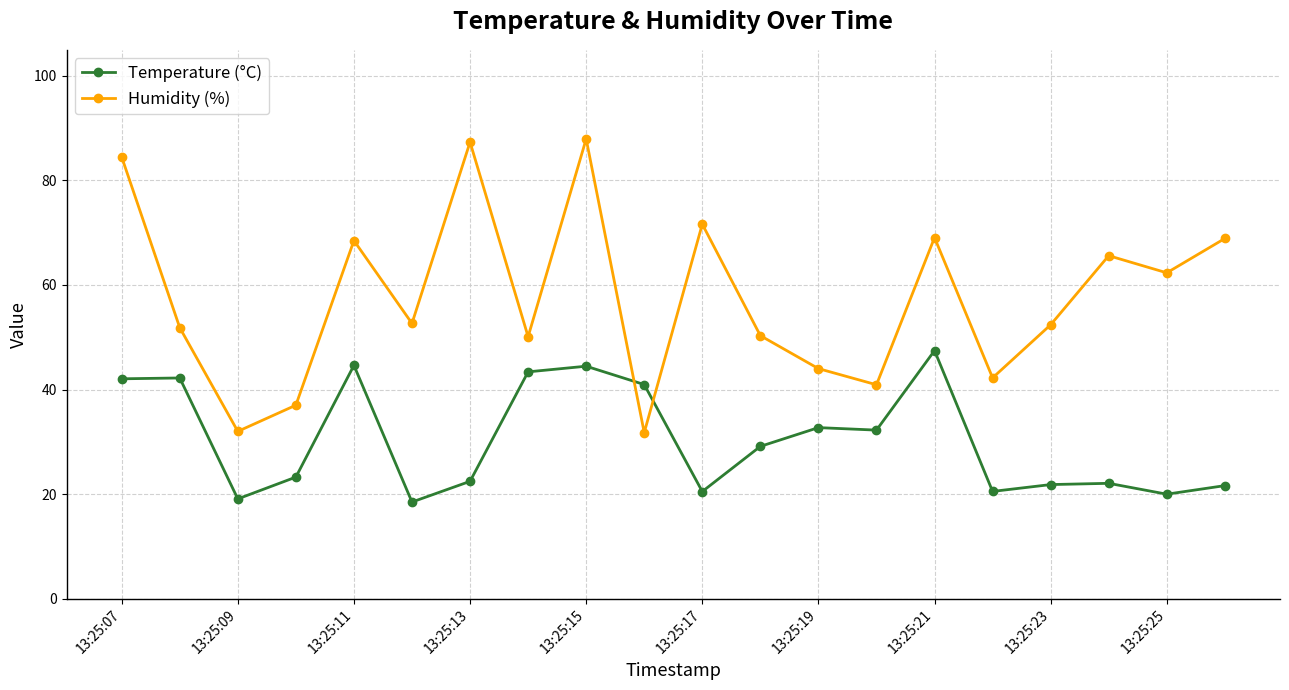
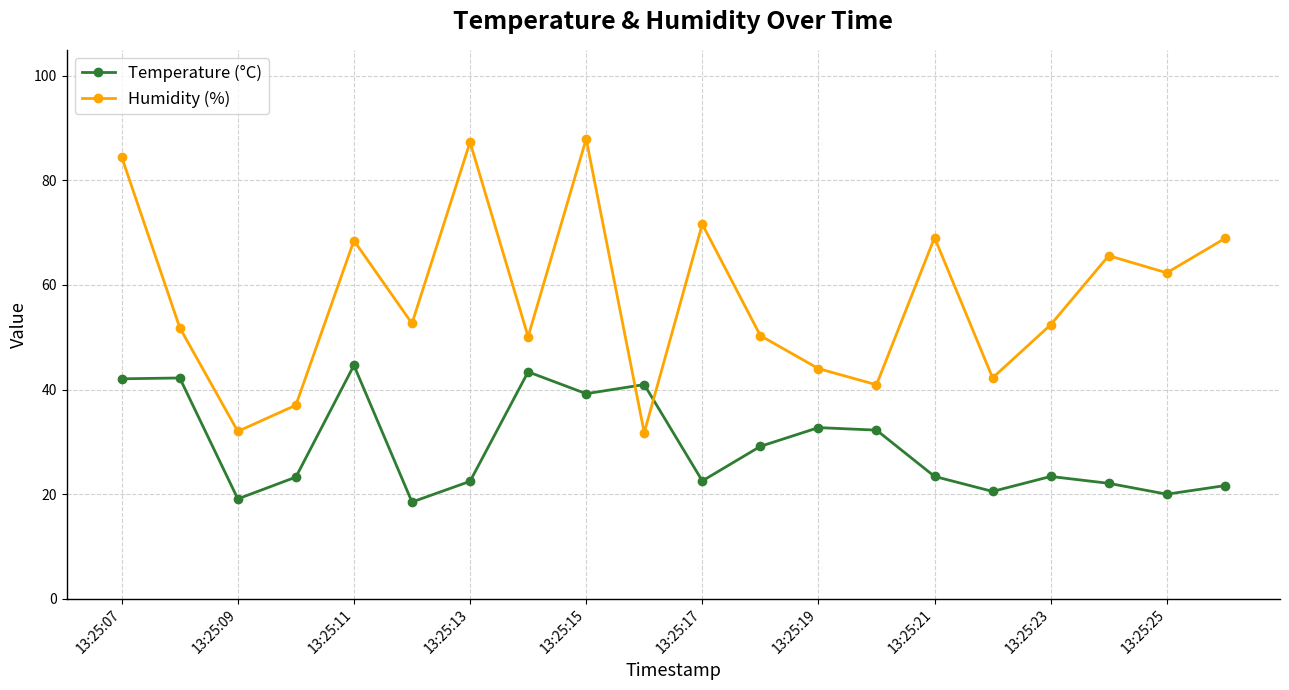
Temperature (°C), 13:25:15: 44 -> 39
Temperature (°C), 13:25:17: 20 -> 23
Temperature (°C), 13:25:21: 47 -> 23
Temperature (°C), 13:25:23: 22 -> 23
